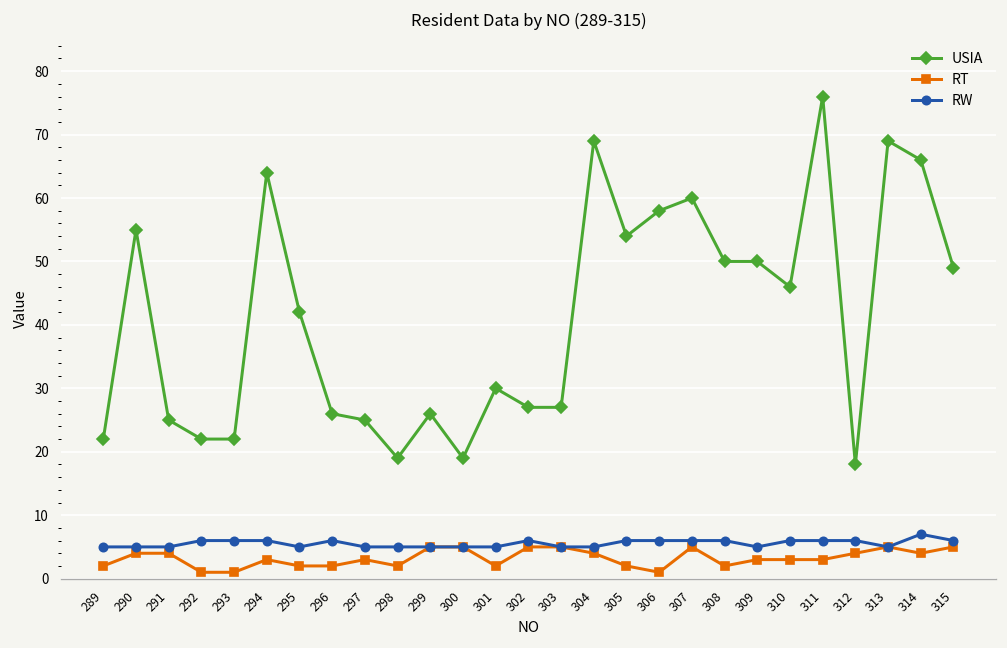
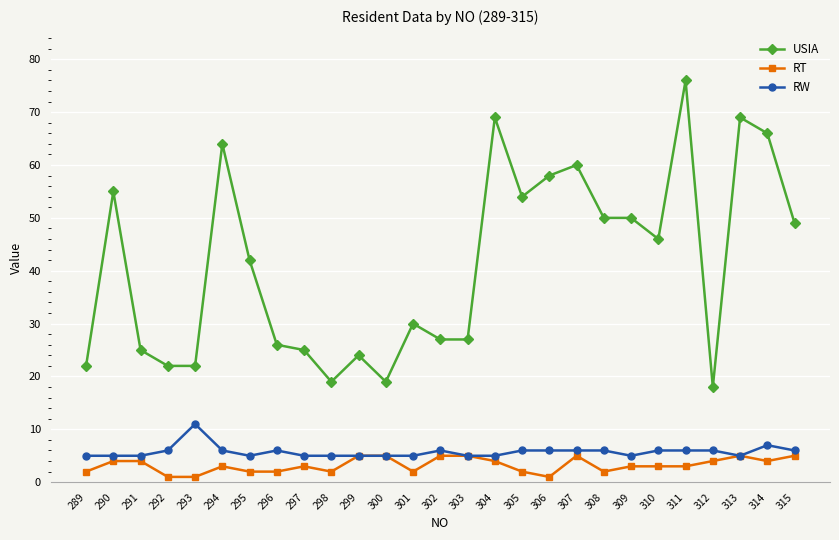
RW, 293: 6 -> 11
USIA, 299: 26 -> 24
